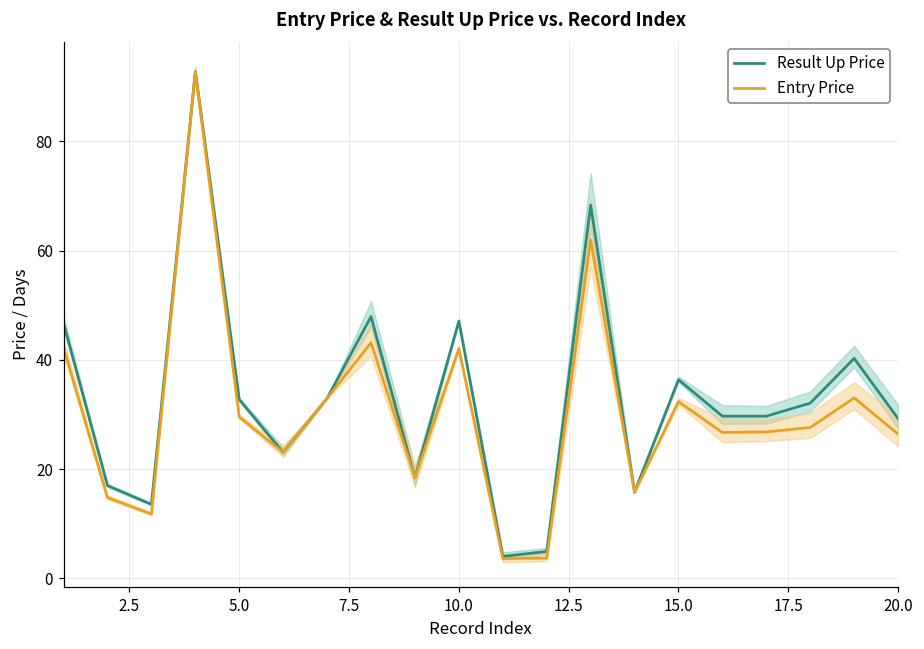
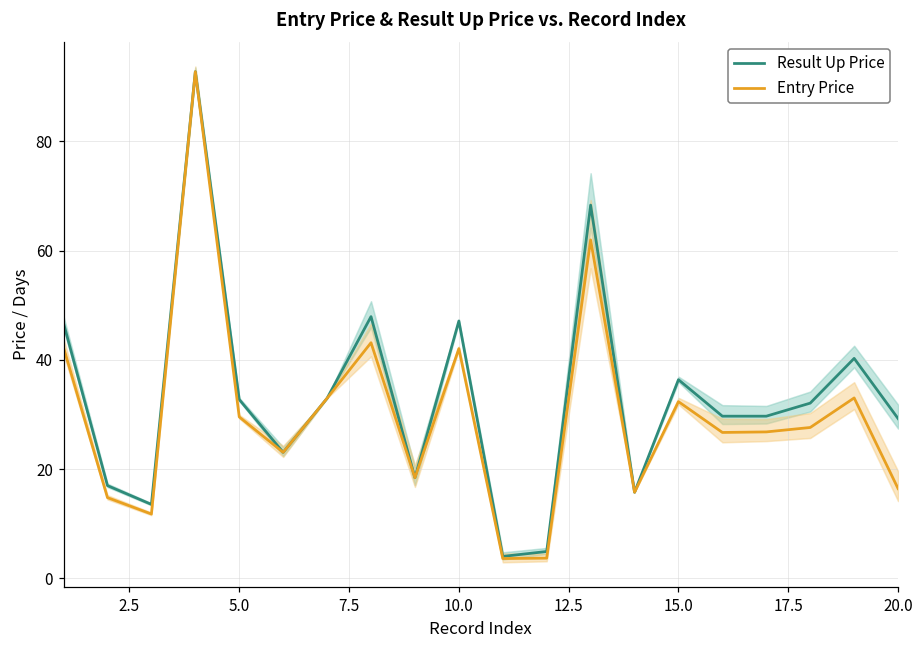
Entry Price, 20.0: 26 -> 16
